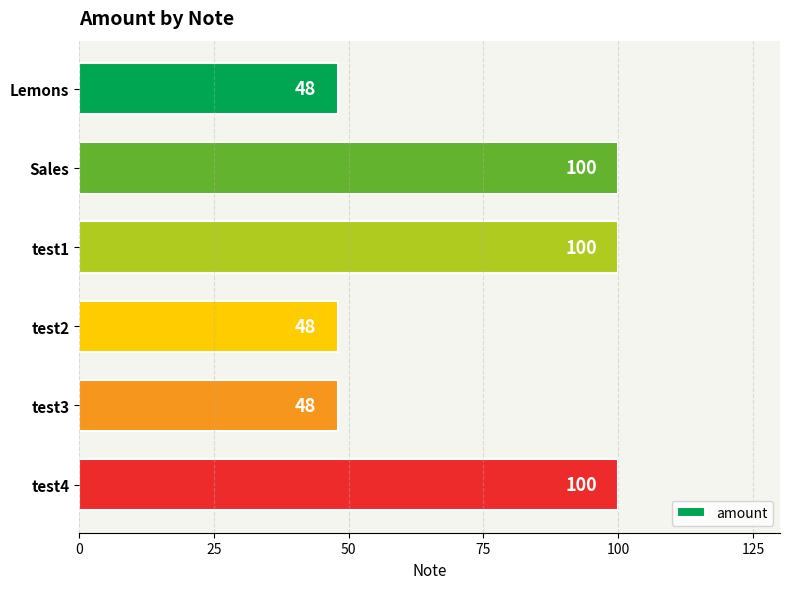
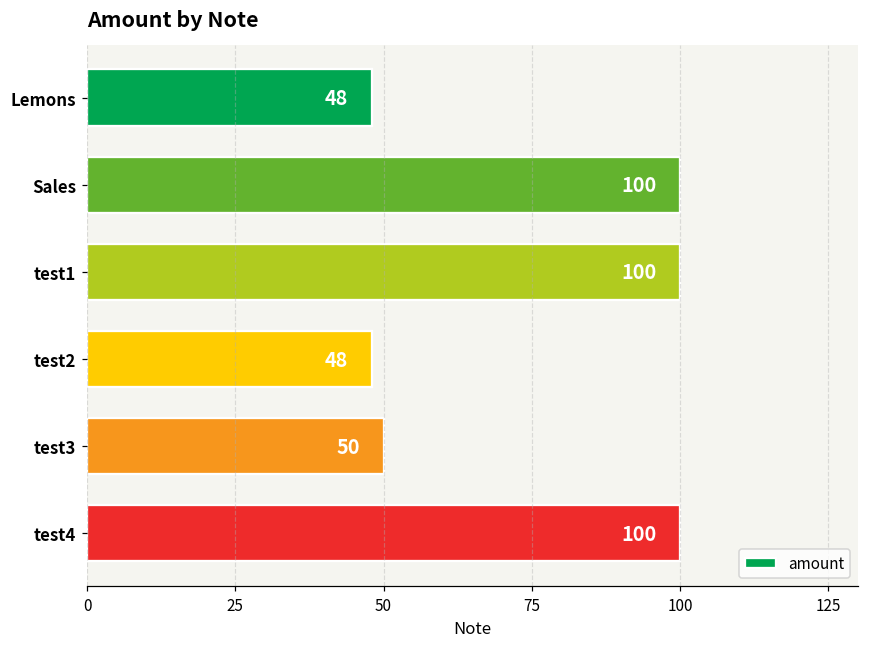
test3: 48 -> 50
